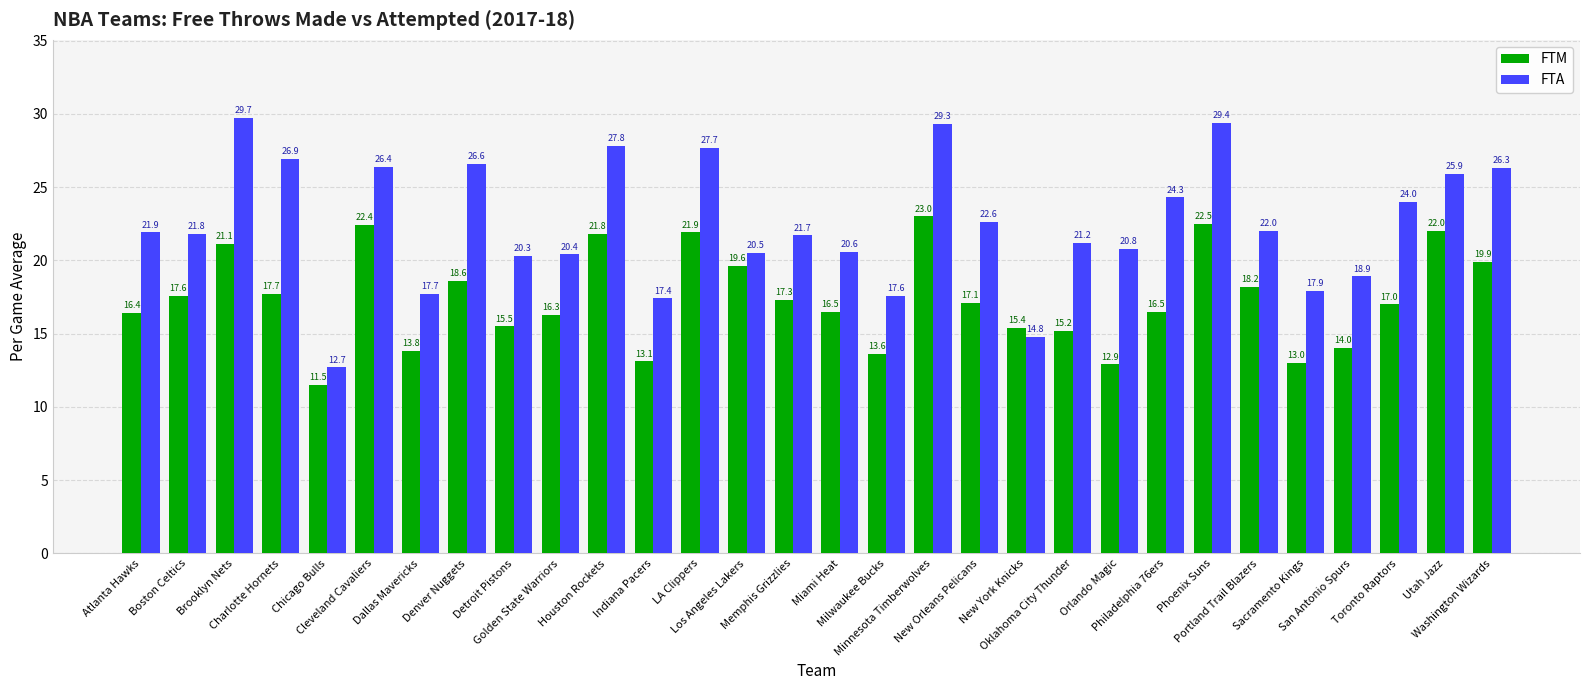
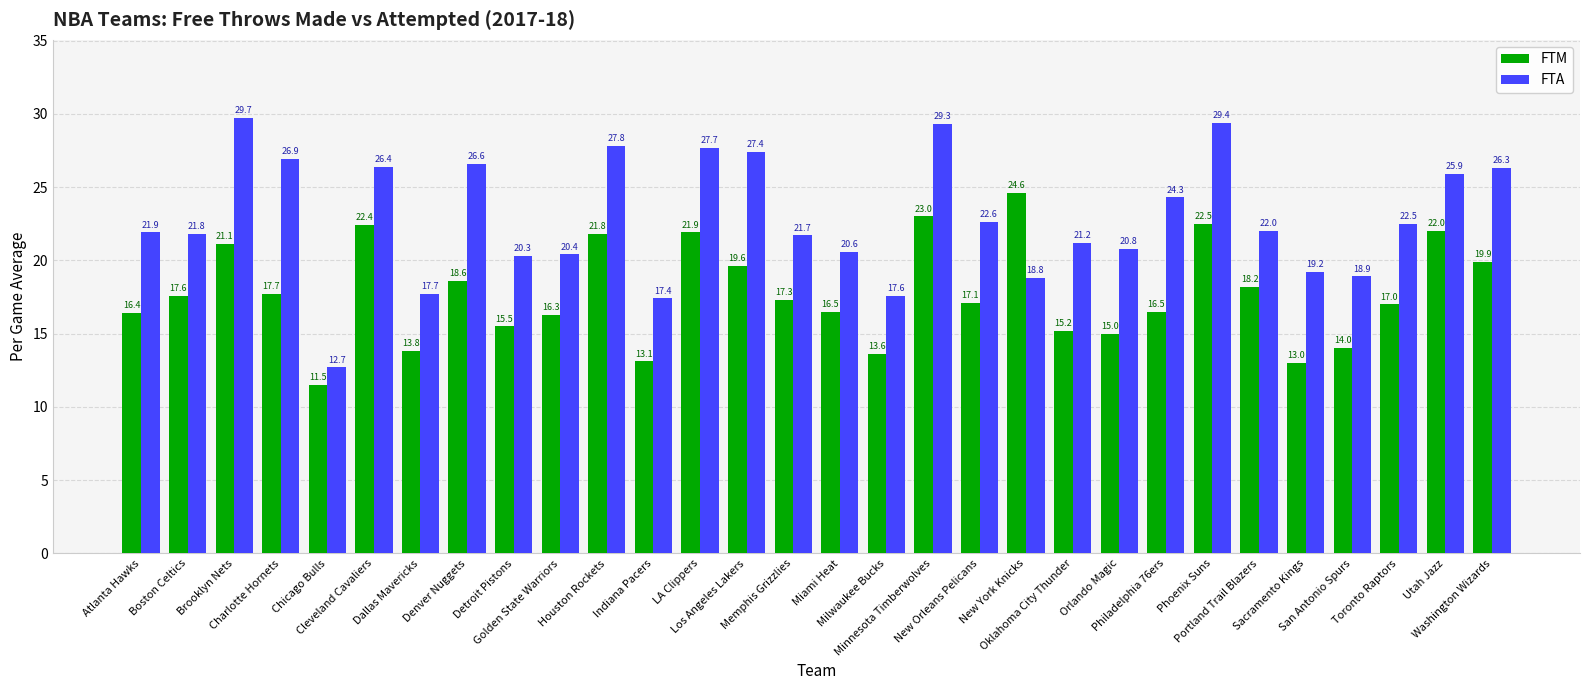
FTA, Los Angeles Lakers: 20.5 -> 27.4
FTM, New York Knicks: 15.4 -> 24.6
FTA, New York Knicks: 14.8 -> 18.8
FTM, Orlando Magic: 12.9 -> 15.0
FTA, Sacramento Kings: 17.9 -> 19.2
FTA, Toronto Raptors: 24.0 -> 22.5
